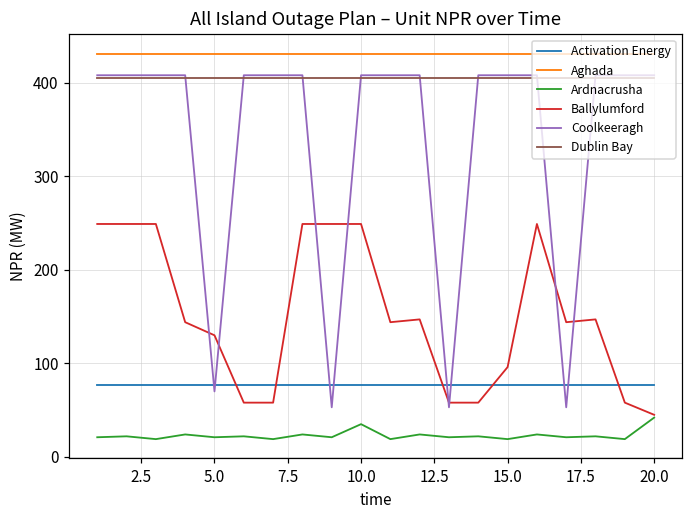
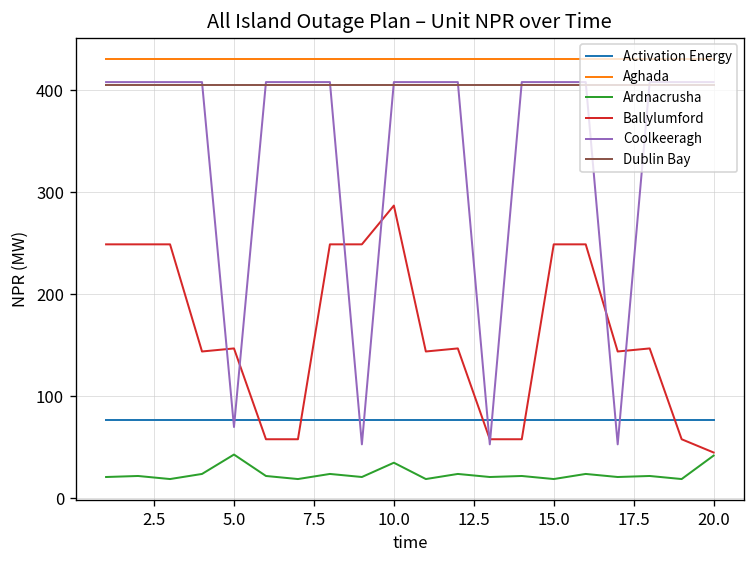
Ardnacrusha, 5.0: 20 -> 40
Ballylumford, 5.0: 130 -> 150
Ballylumford, 10.0: 250 -> 290
Ballylumford, 15.0: 100 -> 250
